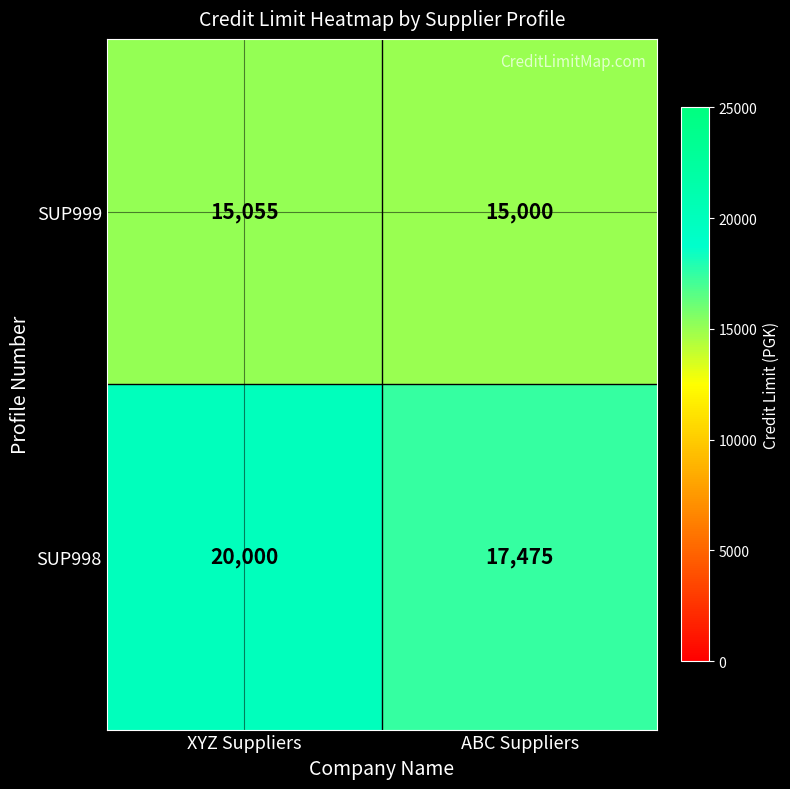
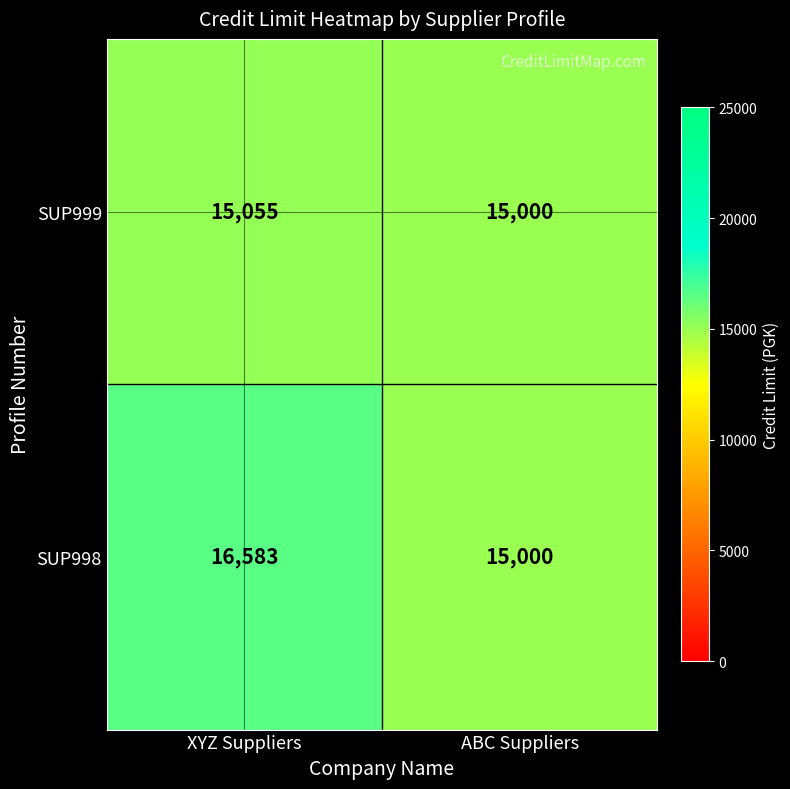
SUP998, XYZ Suppliers: 20,000 -> 16,583
SUP998, ABC Suppliers: 17,475 -> 15,000
